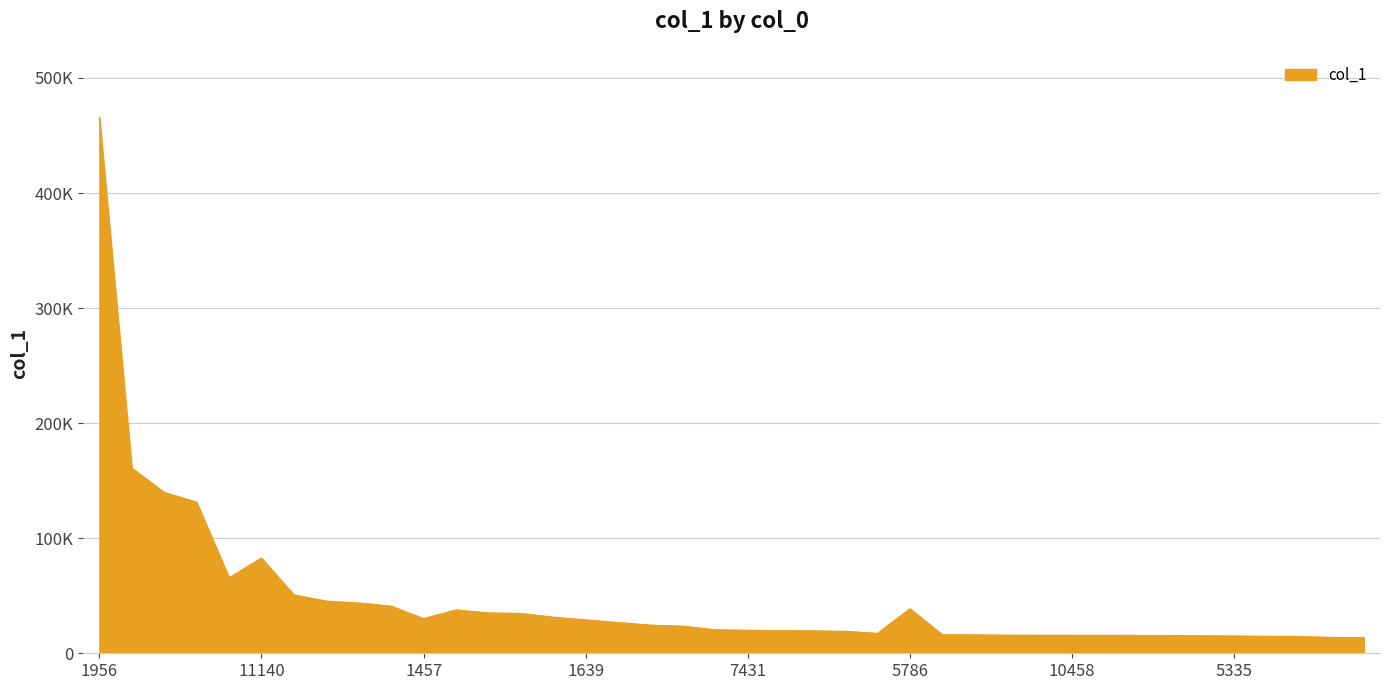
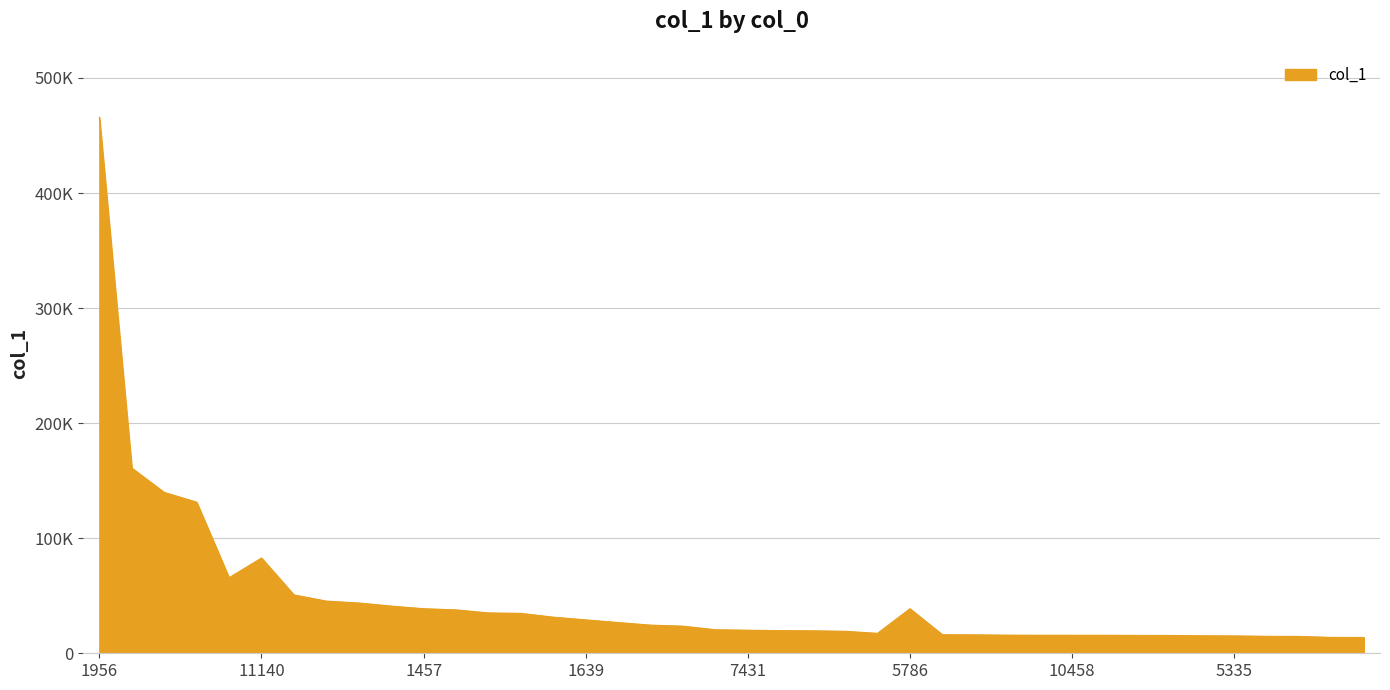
1457: 30000 -> 39000
